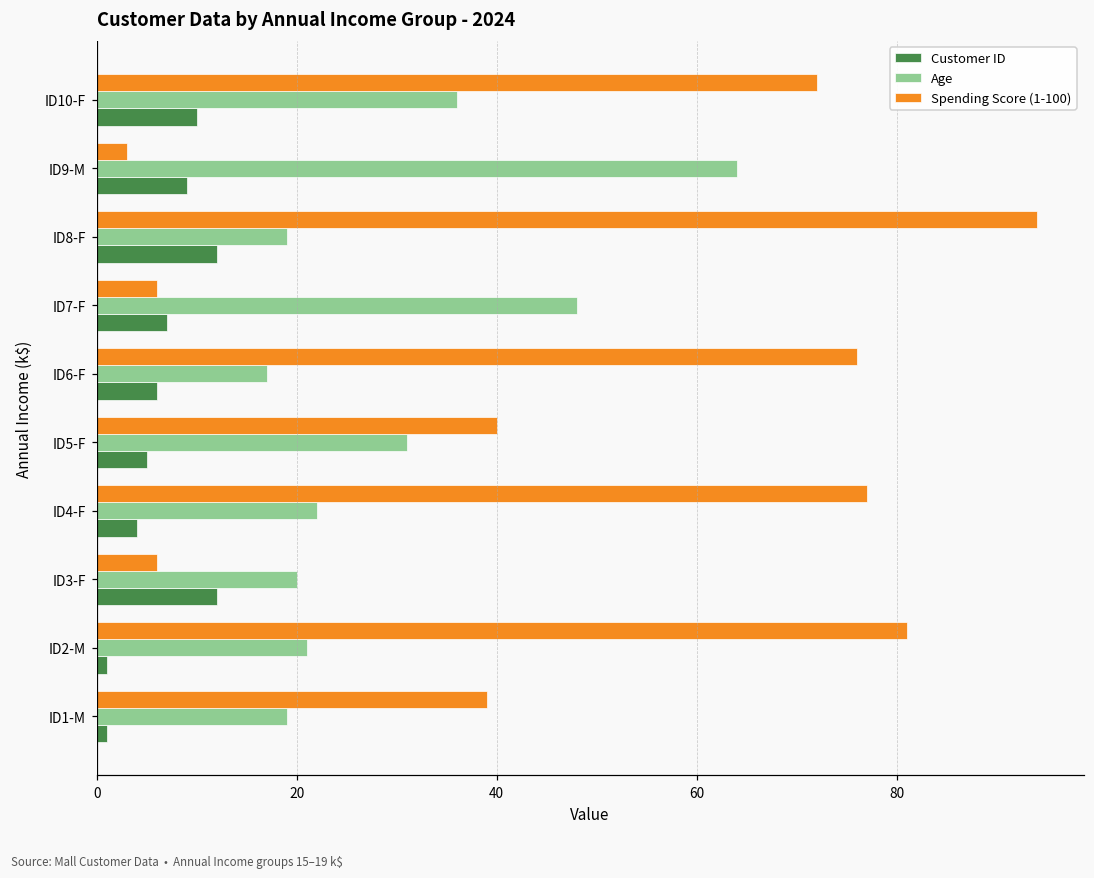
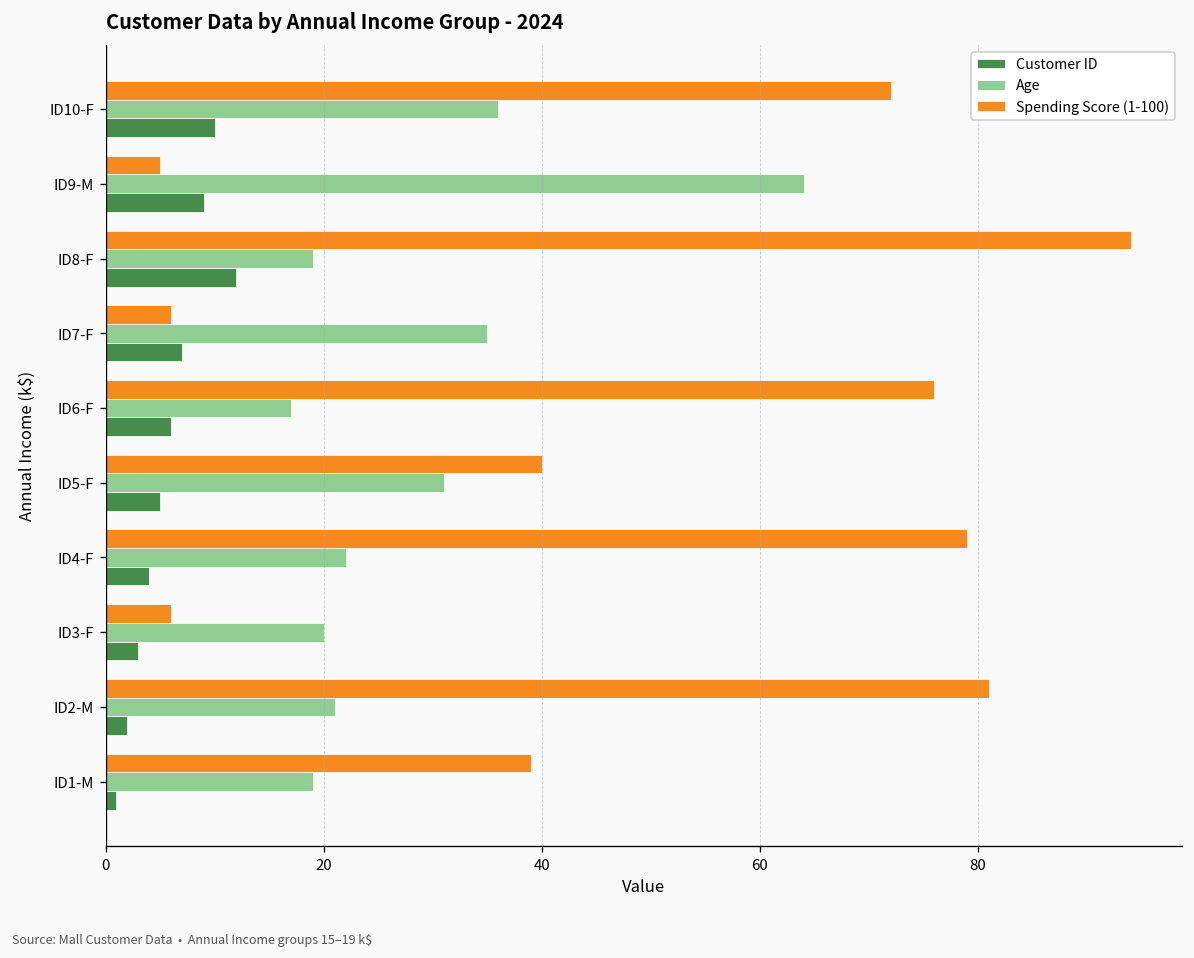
Spending Score (1-100), ID9-M: 3 -> 5
Age, ID7-F: 48 -> 35
Spending Score (1-100), ID4-F: 77 -> 79
Customer ID, ID3-F: 12 -> 3
Customer ID, ID2-M: 1 -> 2
